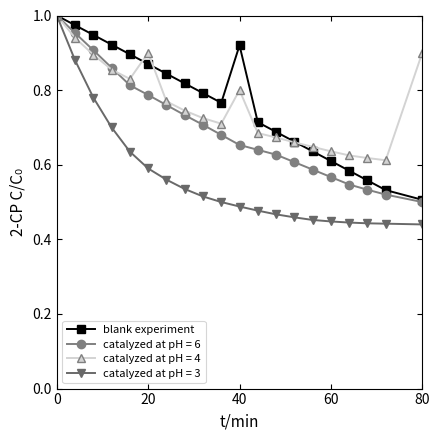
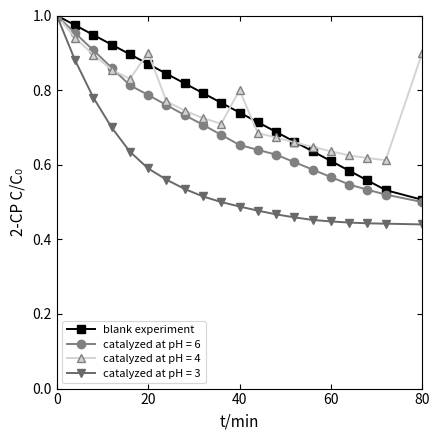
blank experiment, 40: 0.92 -> 0.74
